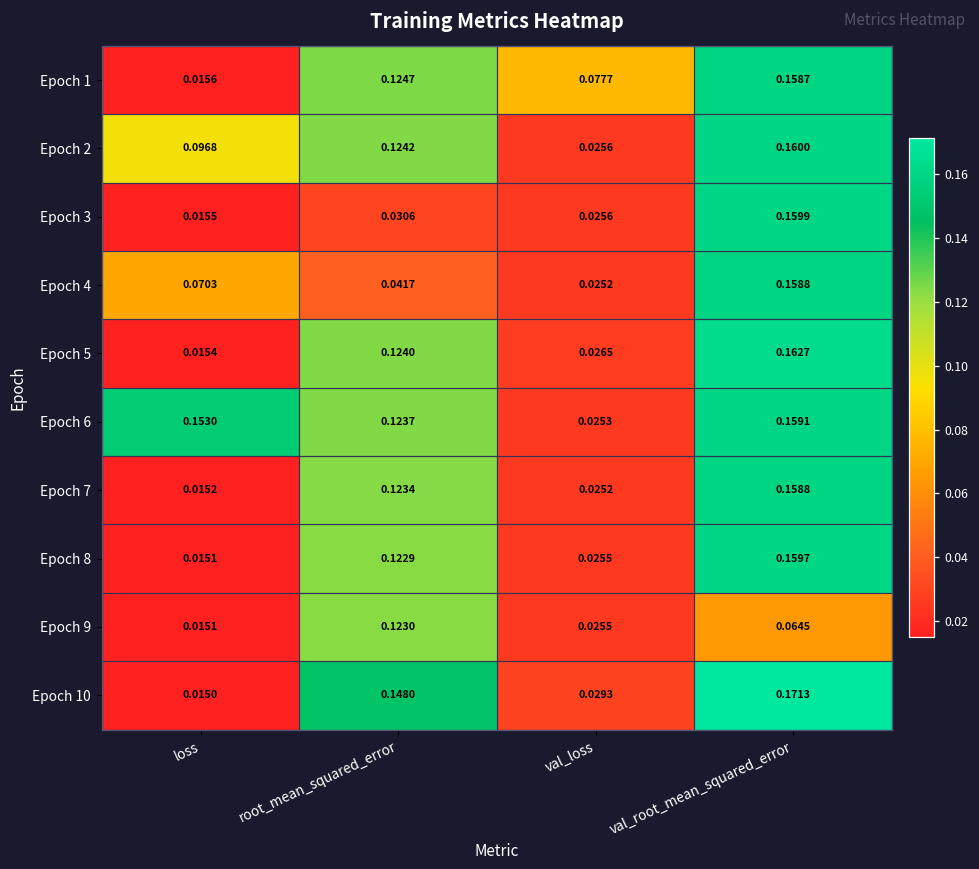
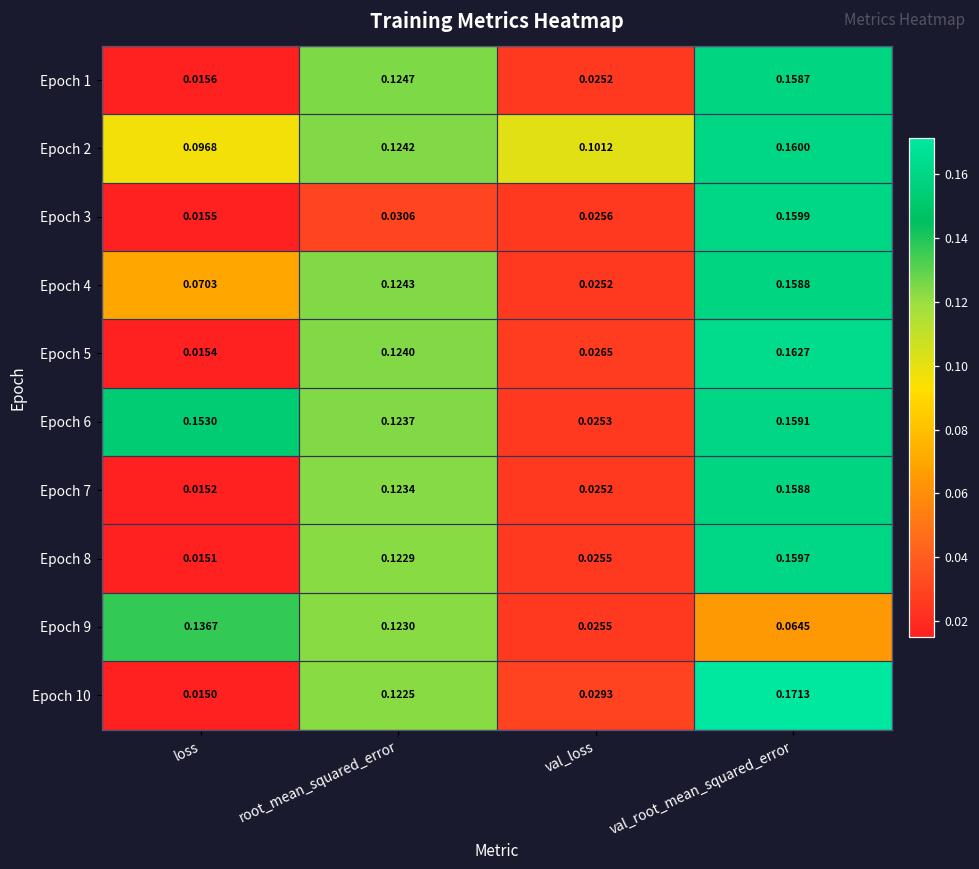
Epoch 1, val_loss: 0.0777 -> 0.0252
Epoch 2, val_loss: 0.0256 -> 0.1012
Epoch 4, root_mean_squared_error: 0.0417 -> 0.1243
Epoch 9, loss: 0.0151 -> 0.1367
Epoch 10, root_mean_squared_error: 0.1480 -> 0.1225
